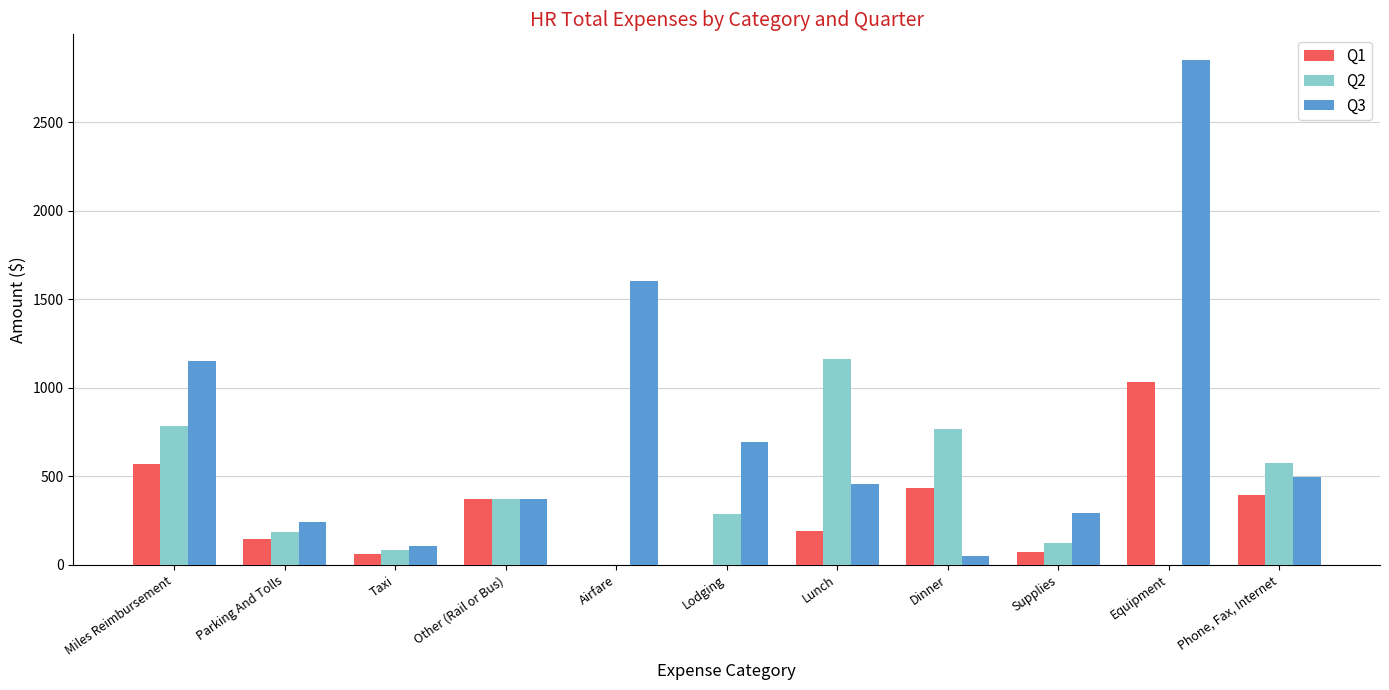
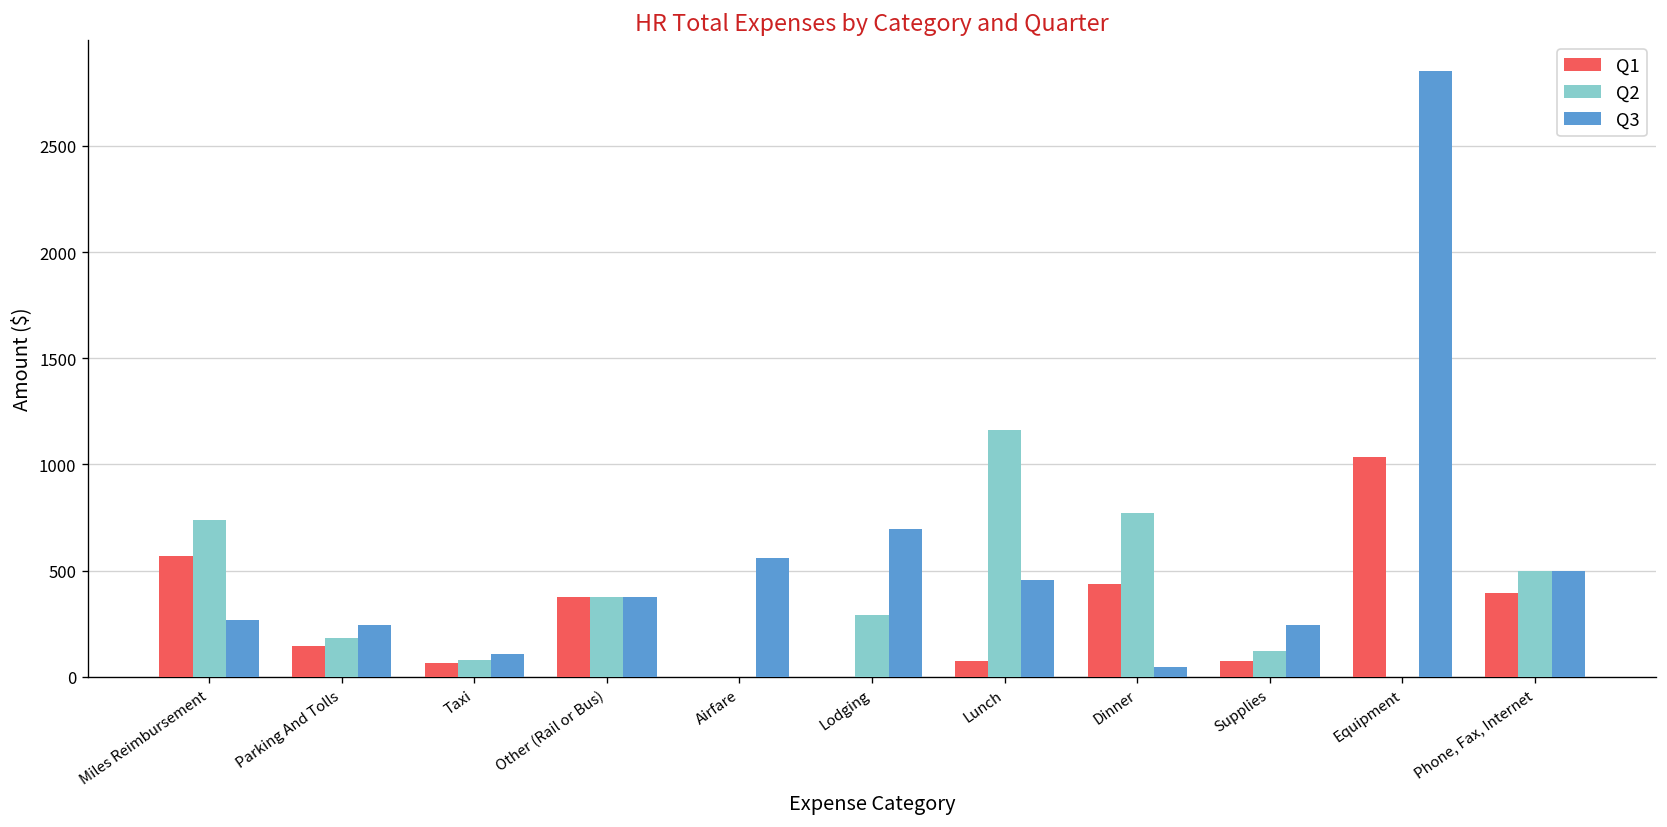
Q2, Miles Reimbursement: 780 -> 740
Q3, Miles Reimbursement: 1150 -> 270
Q3, Airfare: 1610 -> 560
Q1, Lunch: 190 -> 80
Q3, Supplies: 290 -> 250
Q2, Phone, Fax, Internet: 580 -> 500
